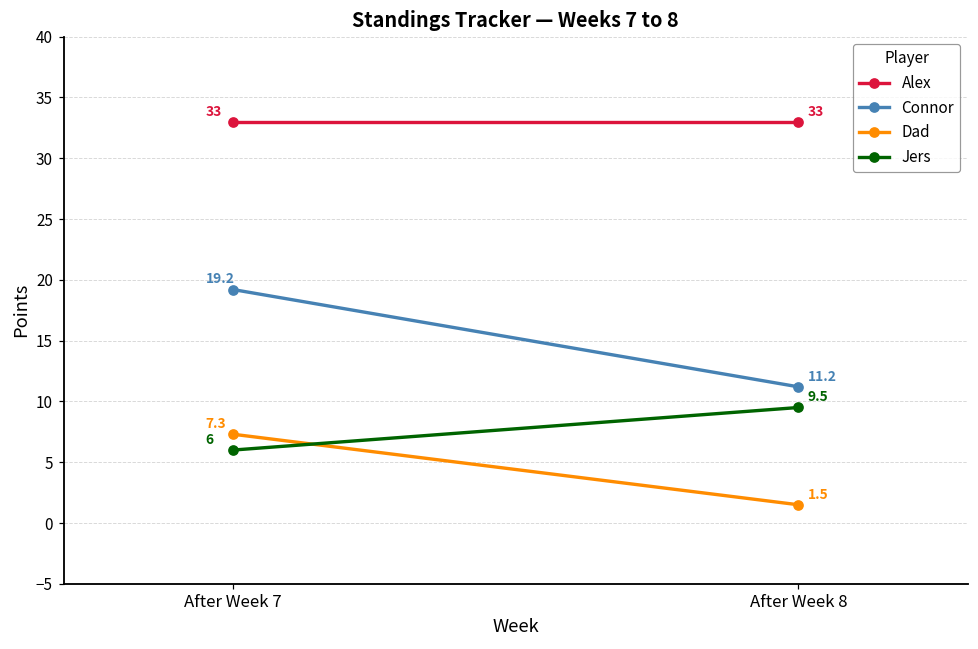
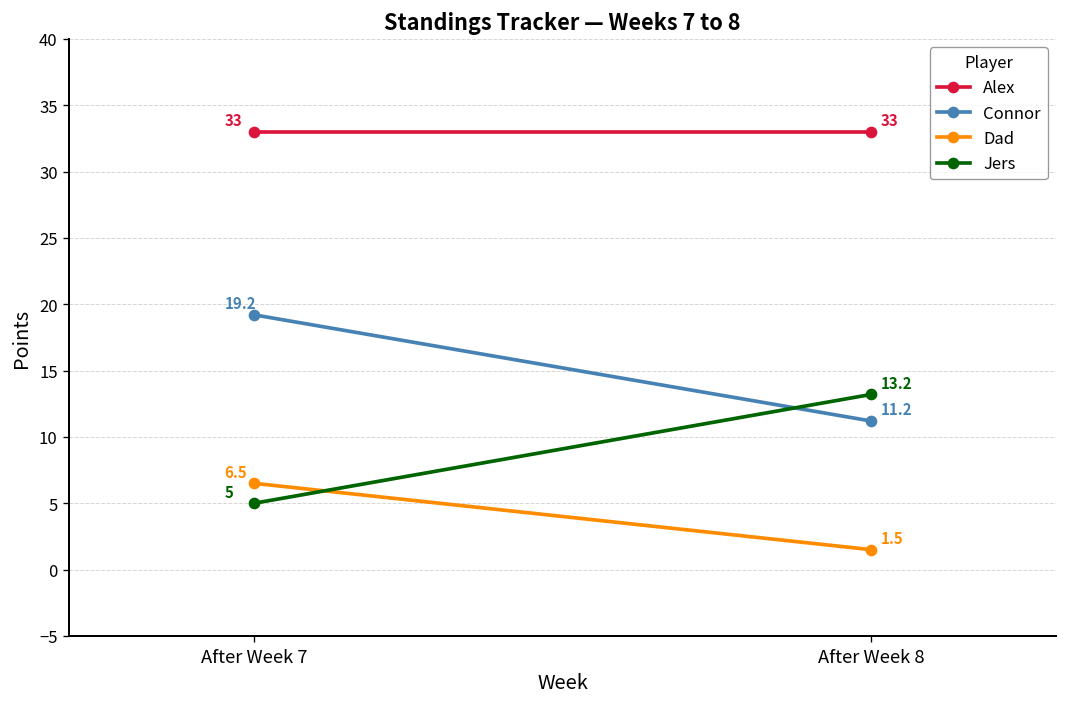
Dad, After Week 7: 7.3 -> 6.5
Jers, After Week 7: 6 -> 5
Jers, After Week 8: 9.5 -> 13.2
